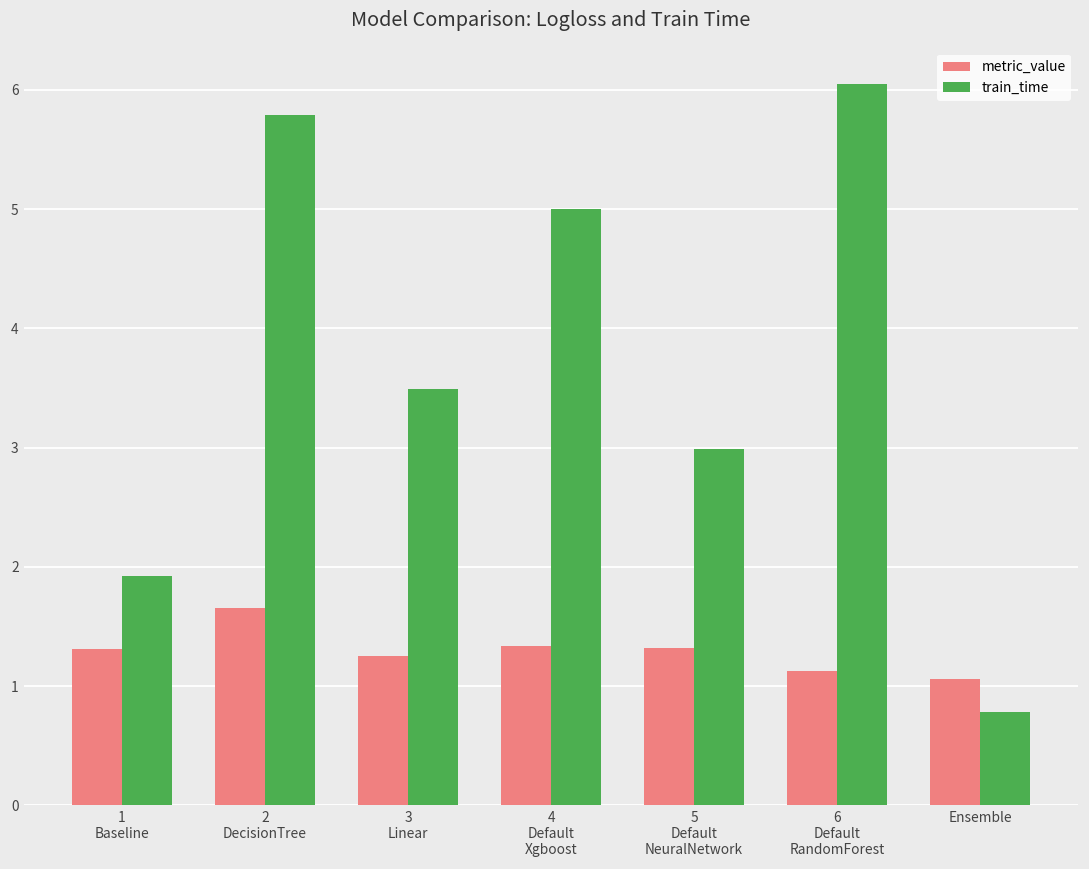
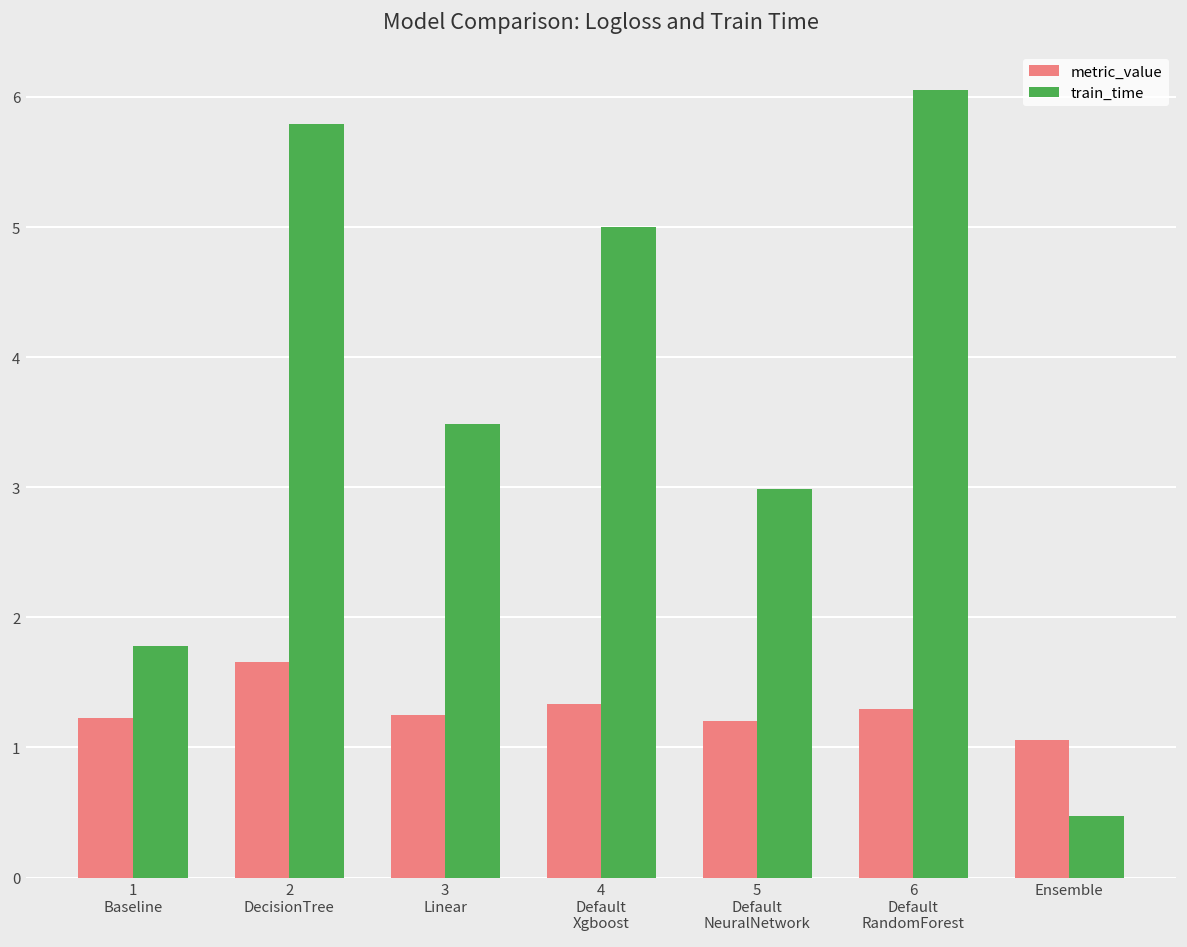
metric_value, 1 Baseline: 1.31 -> 1.23
train_time, 1 Baseline: 1.92 -> 1.78
metric_value, 5 Default NeuralNetwork: 1.32 -> 1.20
metric_value, 6 Default RandomForest: 1.13 -> 1.30
train_time, Ensemble: 0.78 -> 0.47
